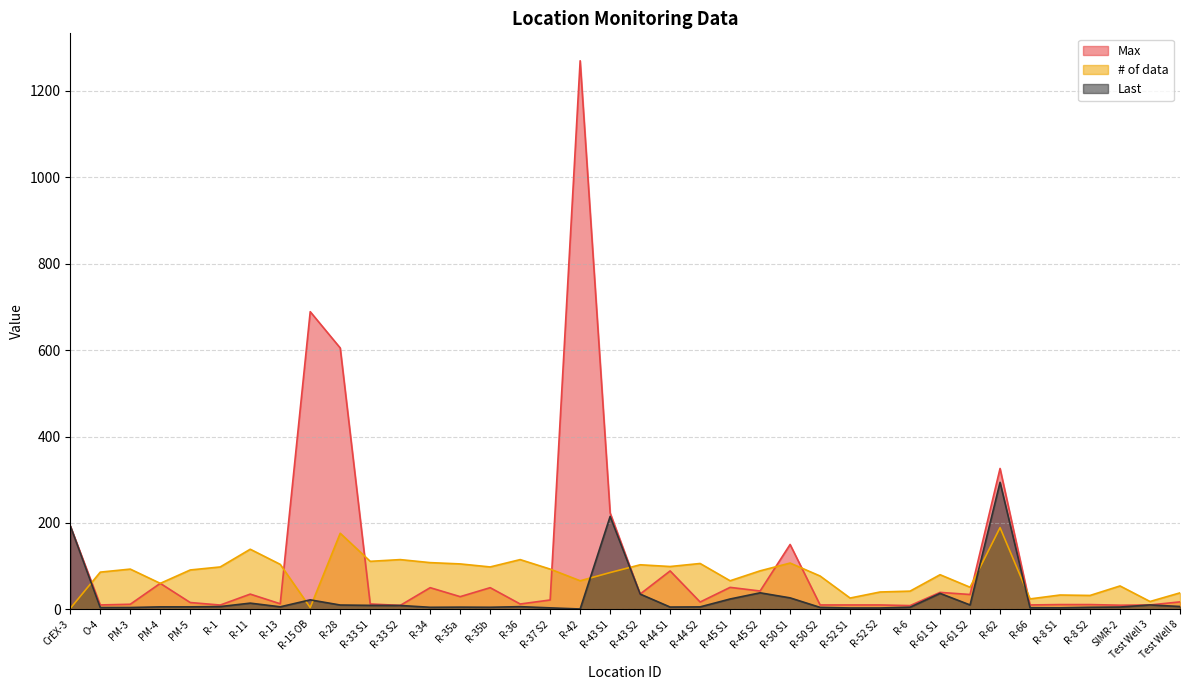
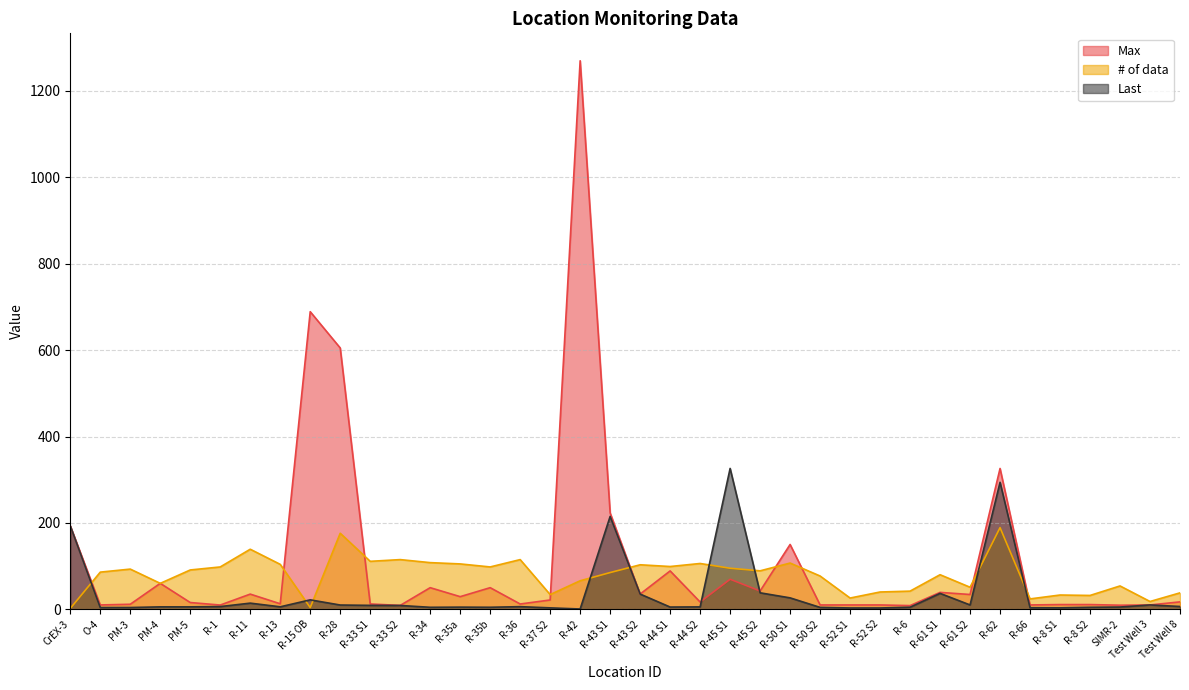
# of data, R-37 S2: 90 -> 30
Max, R-45 S1: 50 -> 70
# of data, R-45 S1: 70 -> 100
Last, R-45 S1: 20 -> 330
